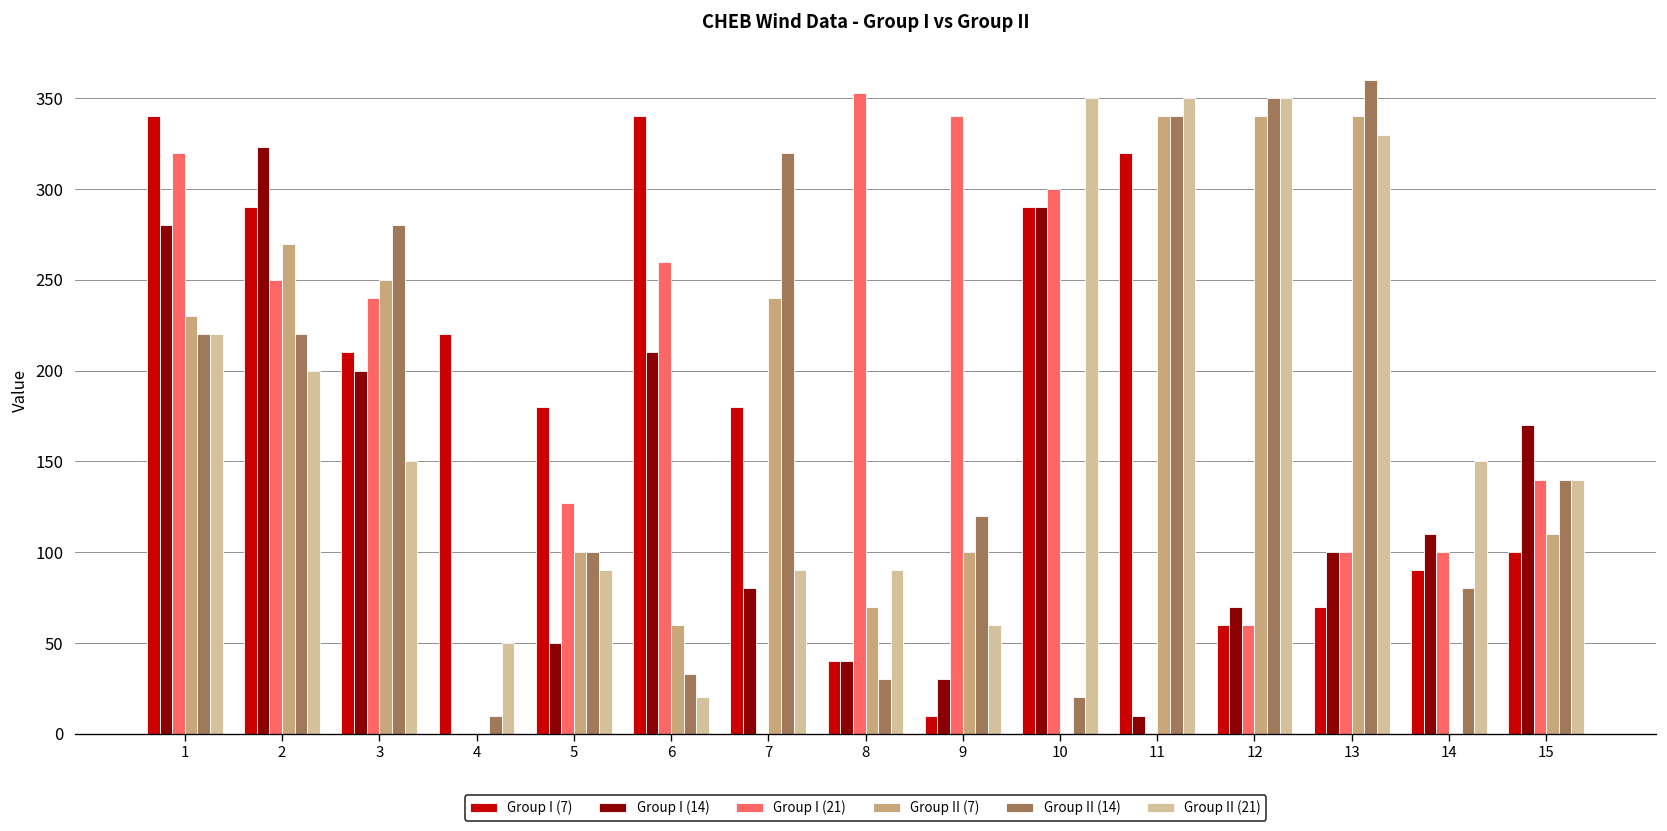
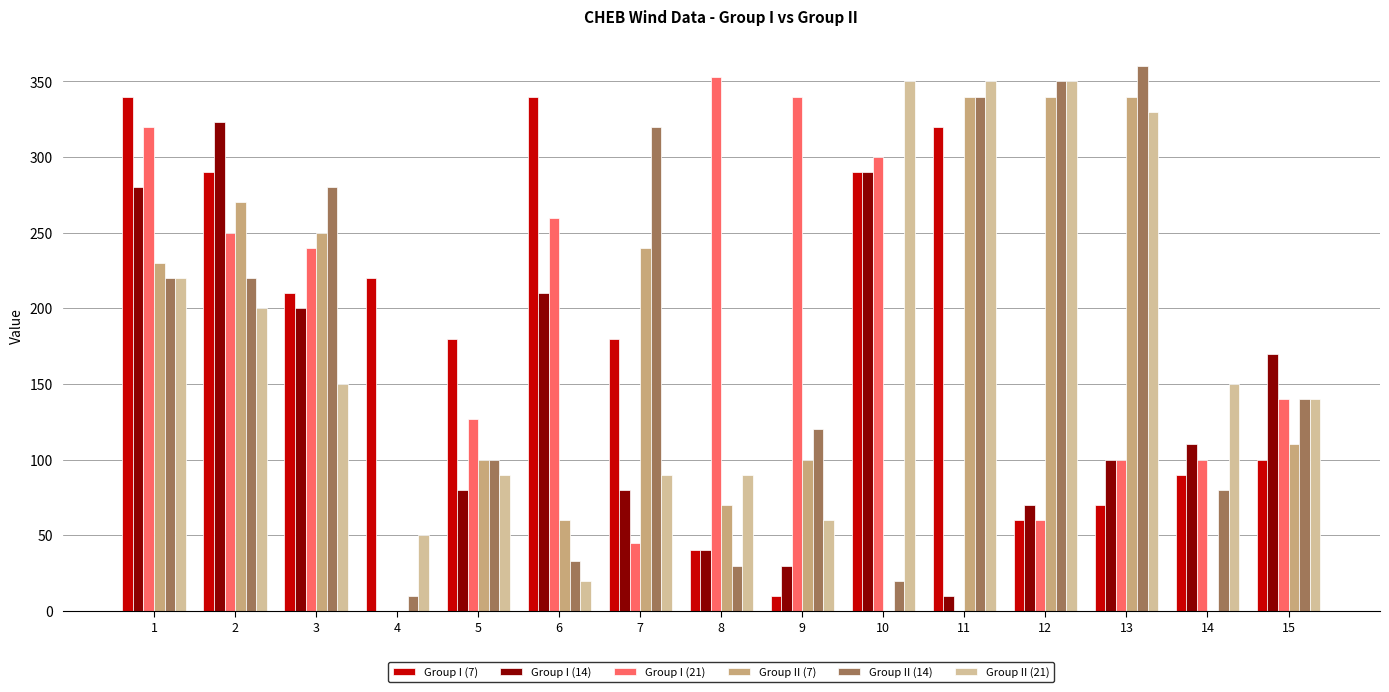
Group I (14), 5: 50 -> 80
Group I (21), 7: 0 -> 45
